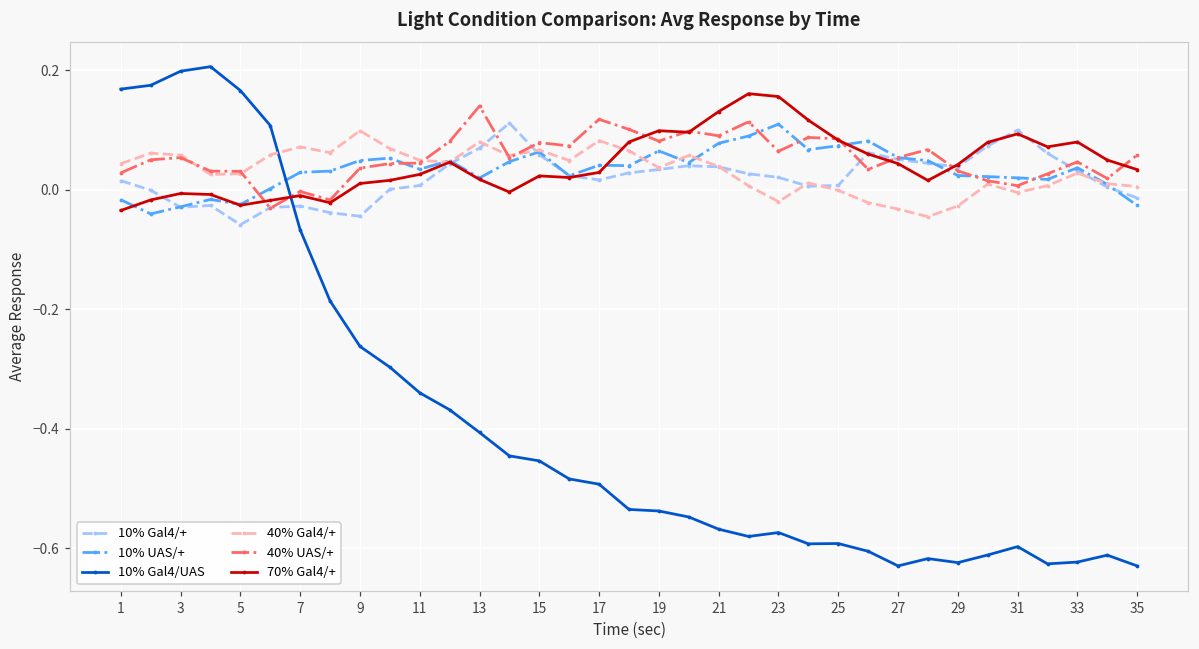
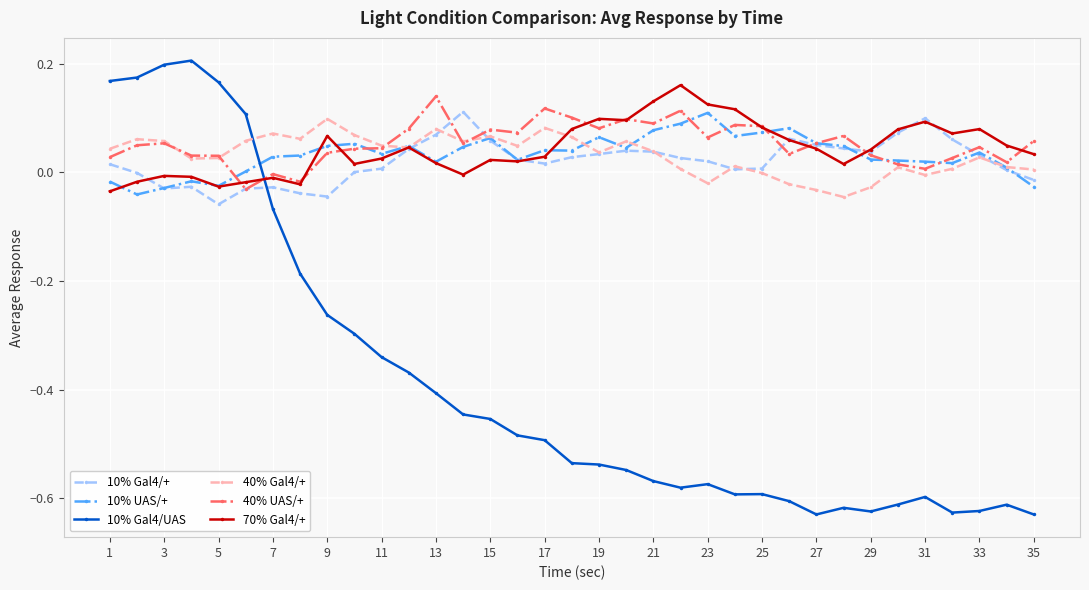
70% Gal4/+, 9: 0.01 -> 0.07
70% Gal4/+, 23: 0.16 -> 0.13
